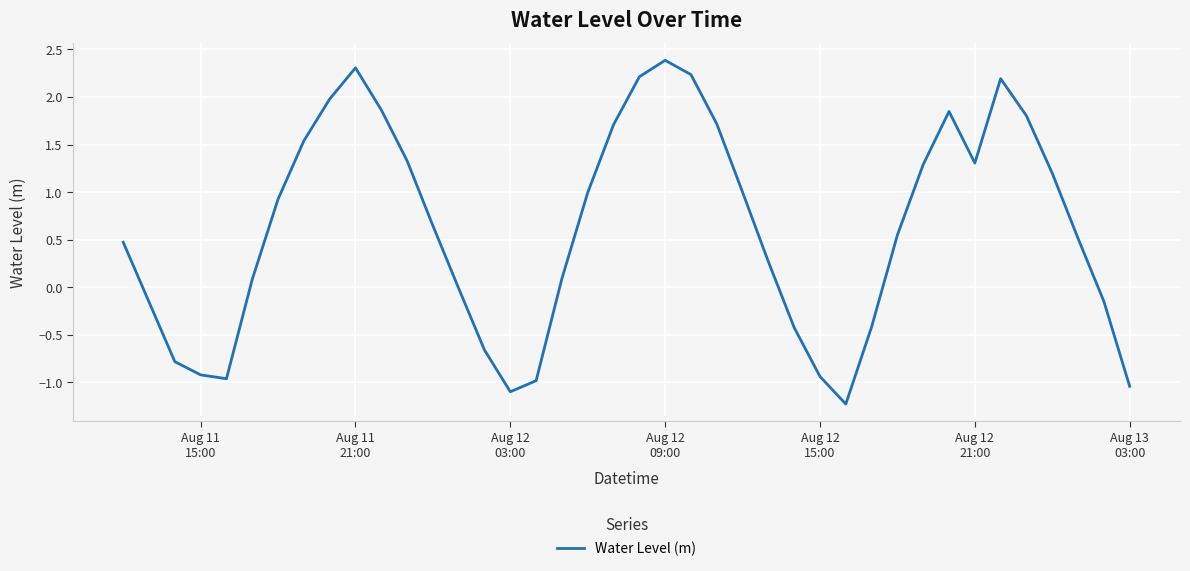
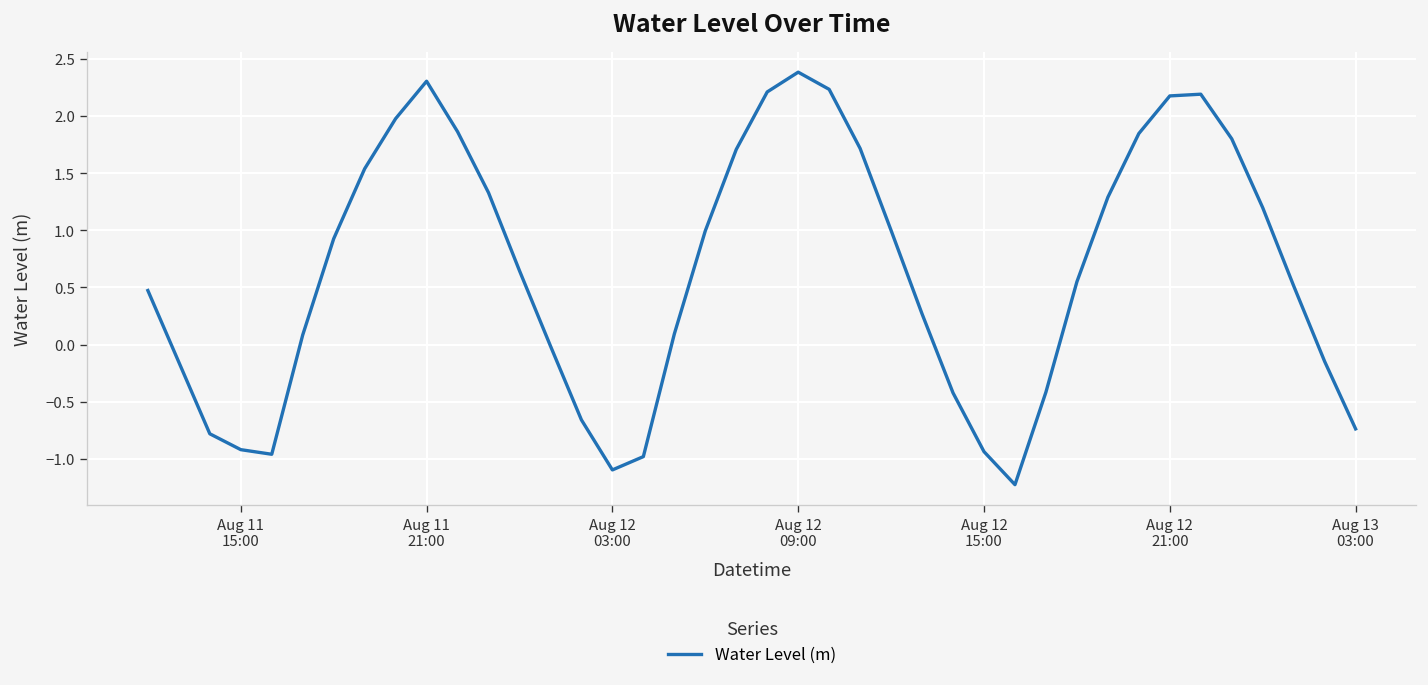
Aug 12 21:00: 1.3 -> 2.2
Aug 13 03:00: -1.0 -> -0.7
